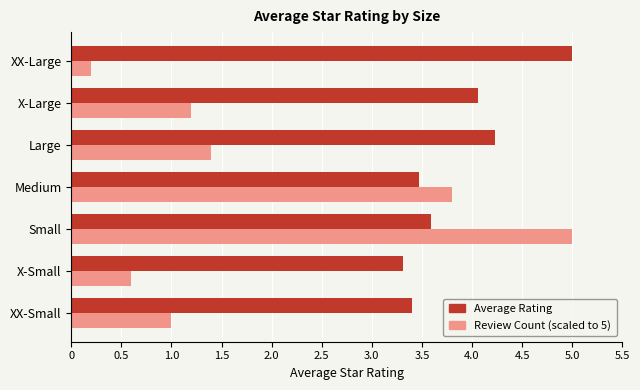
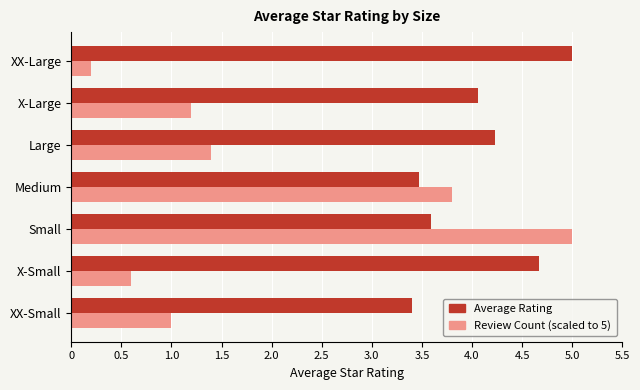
Average Rating, X-Small: 3.31 -> 4.67
